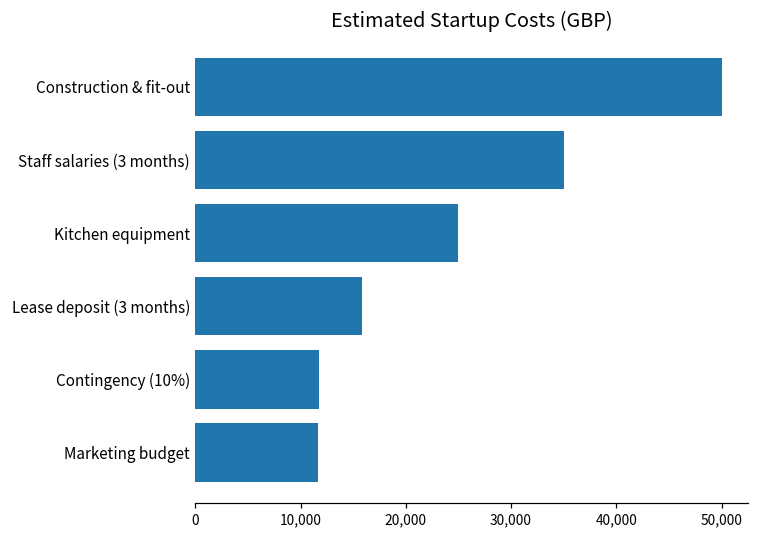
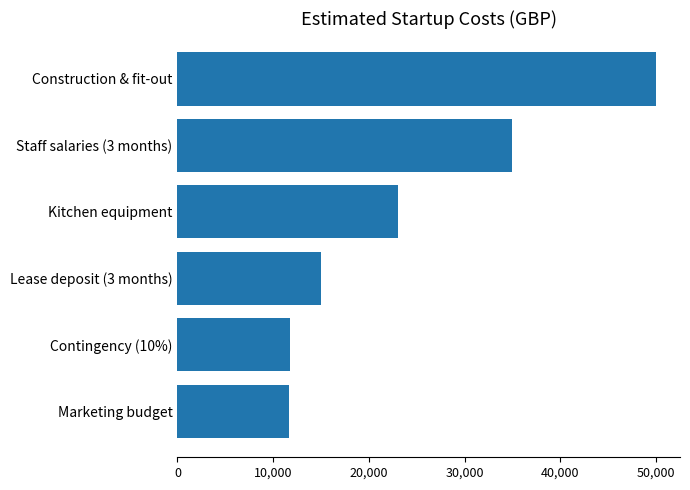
Kitchen equipment: 25,000 -> 23,000
Lease deposit (3 months): 16,000 -> 15,000
